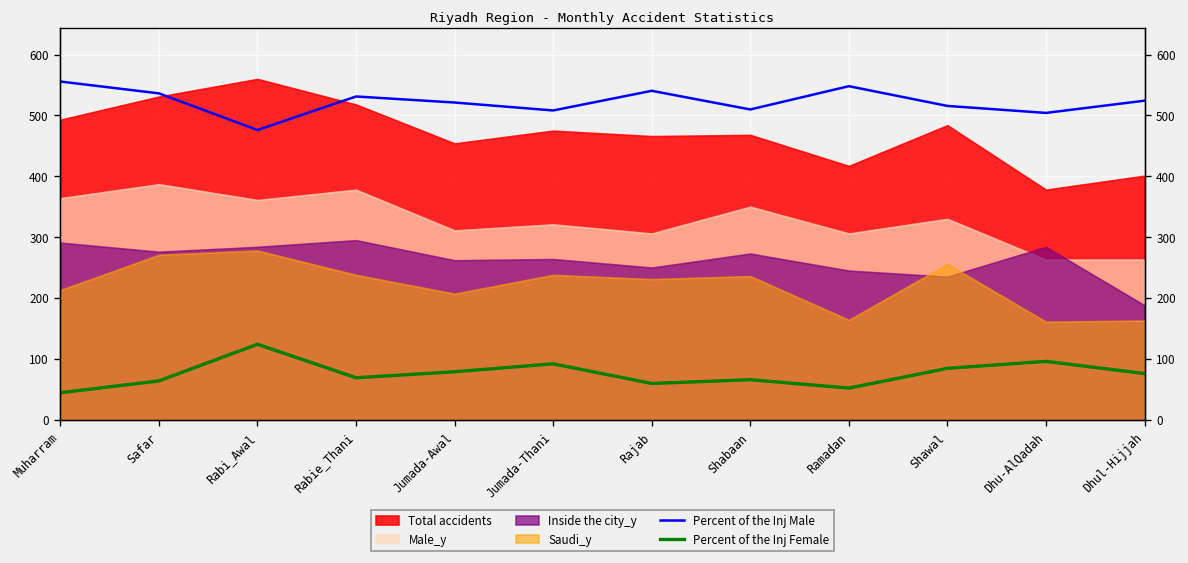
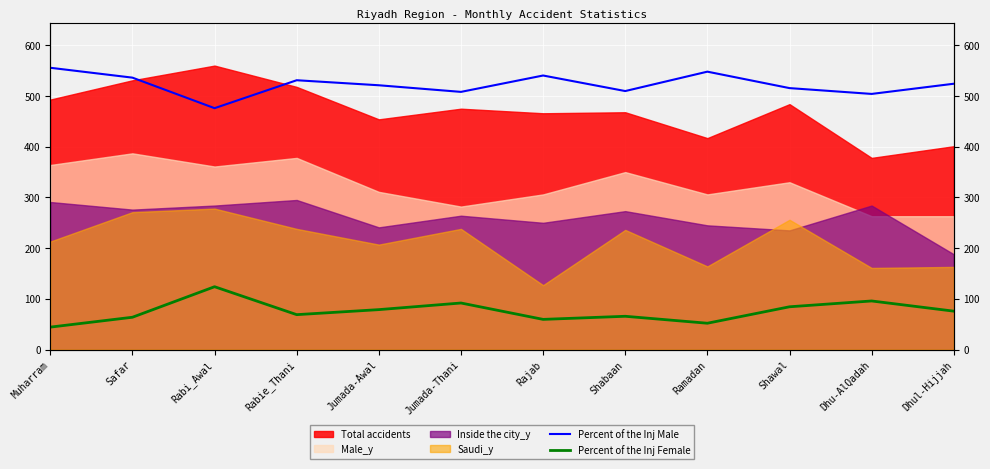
Inside the city_y, Jumada-Awal: 260 -> 240
Male_y, Jumada-Thani: 320 -> 280
Saudi_y, Rajab: 230 -> 130
